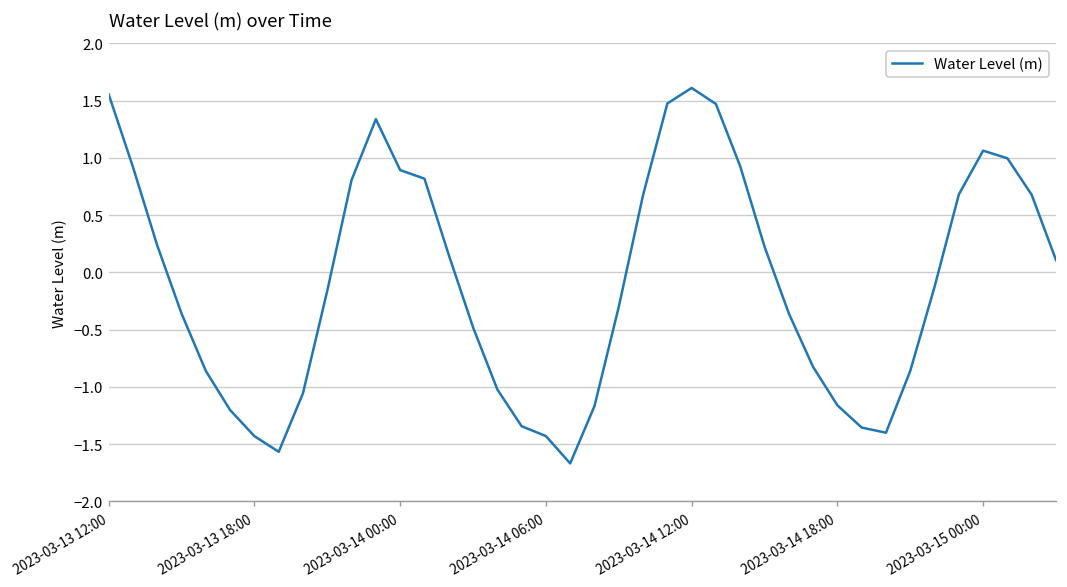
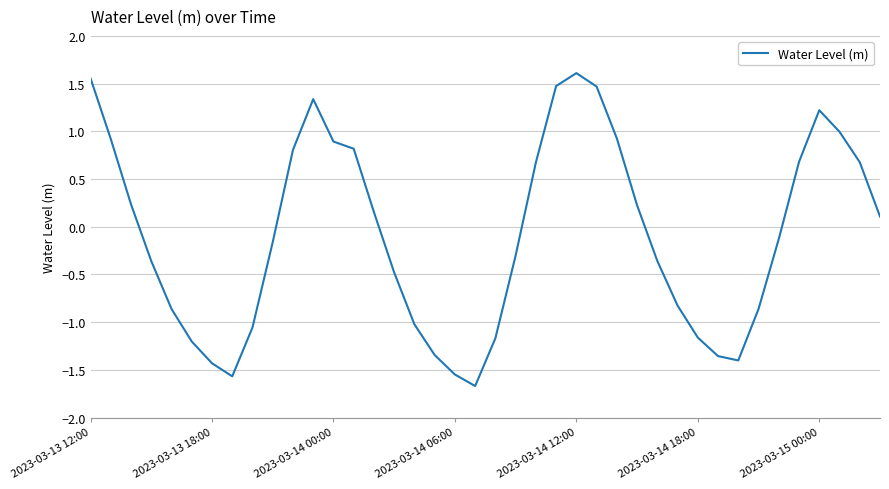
2023-03-14 06:00: -1.4 -> -1.5
2023-03-15 00:00: 1.1 -> 1.2
